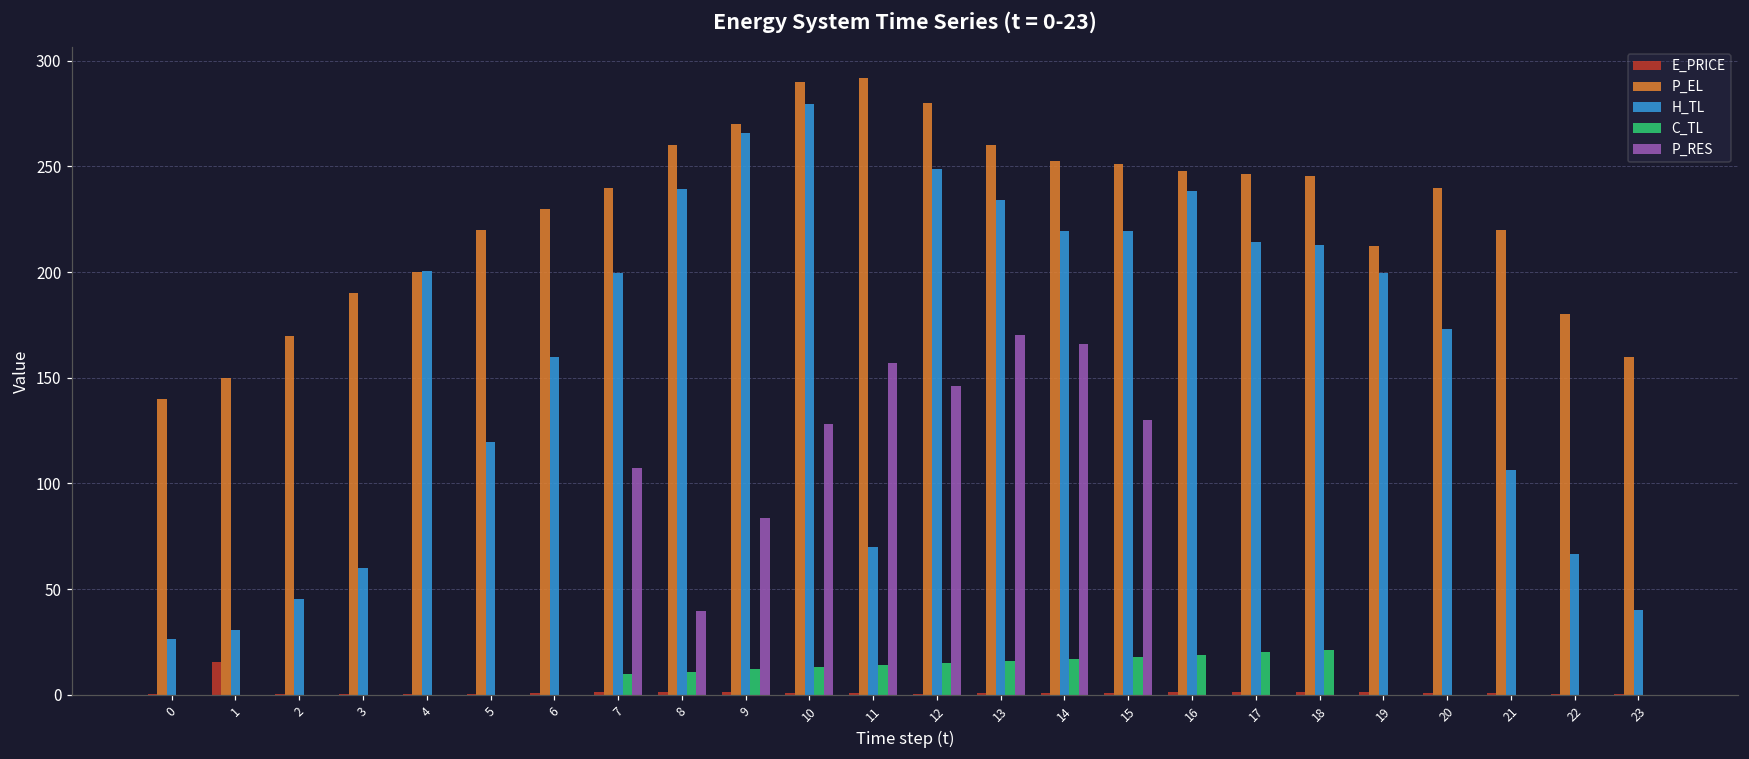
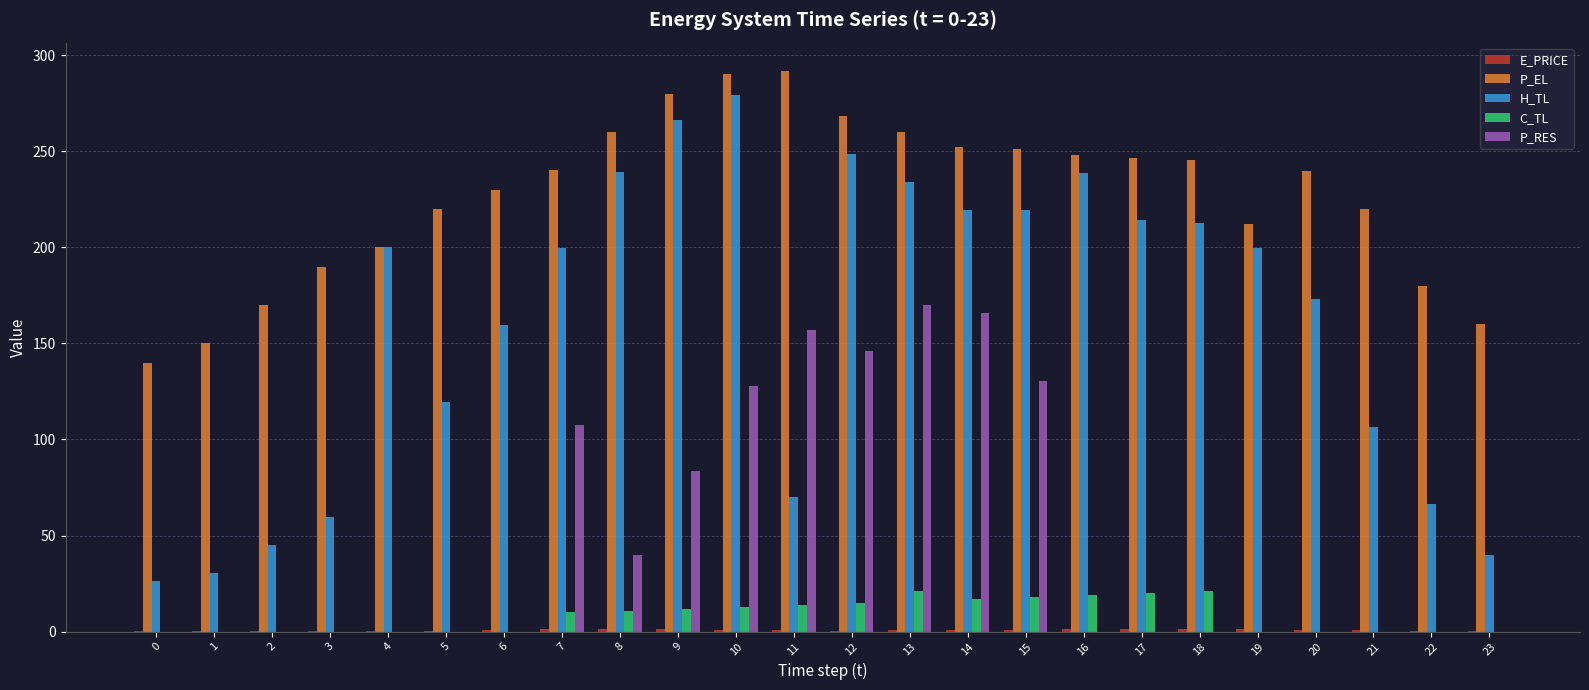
E_PRICE, 1: 16 -> 0
P_EL, 9: 270 -> 280
P_EL, 12: 280 -> 268
C_TL, 13: 16 -> 21
